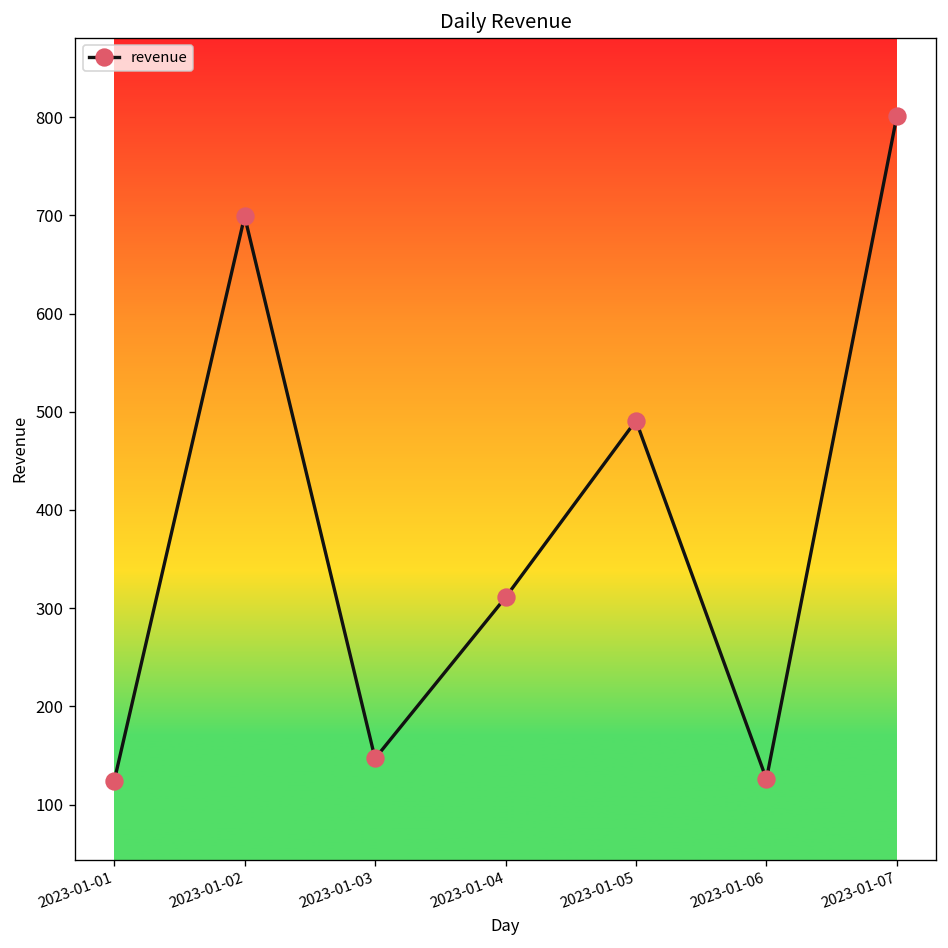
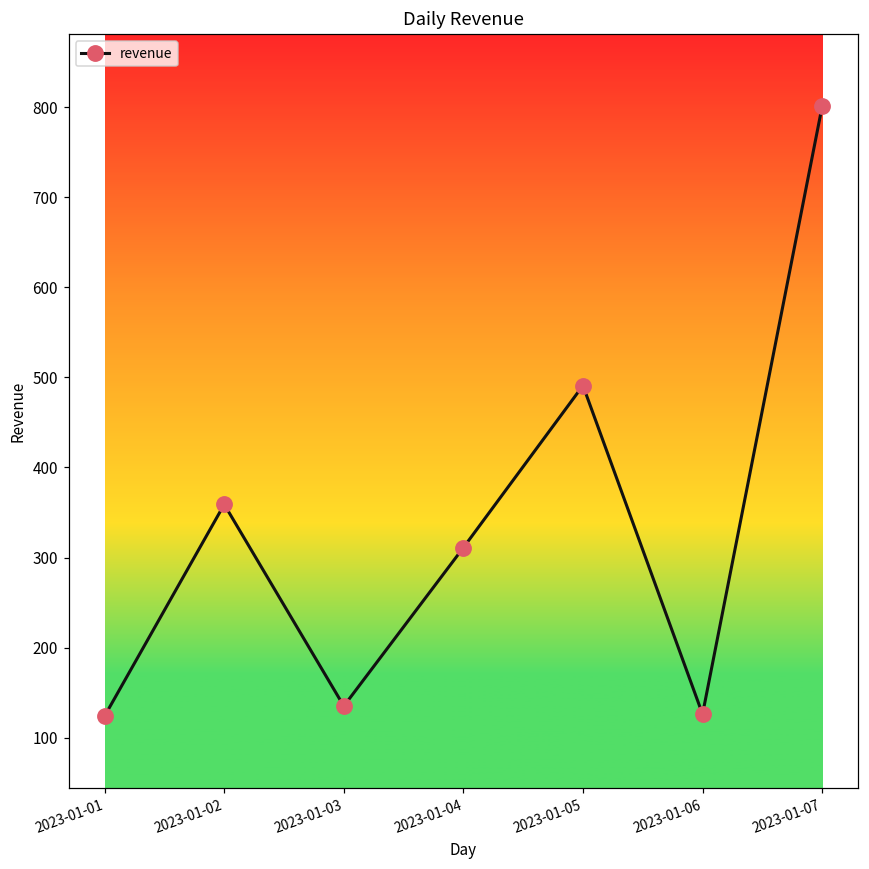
2023-01-02: 700 -> 360
2023-01-03: 150 -> 140
